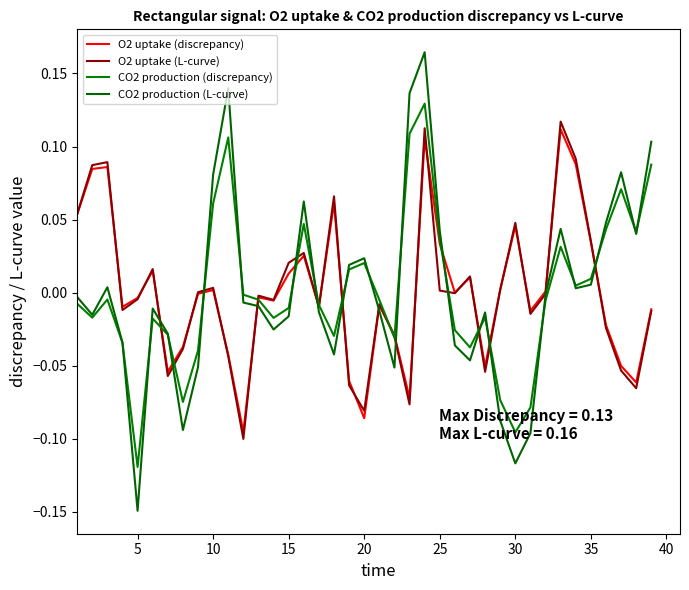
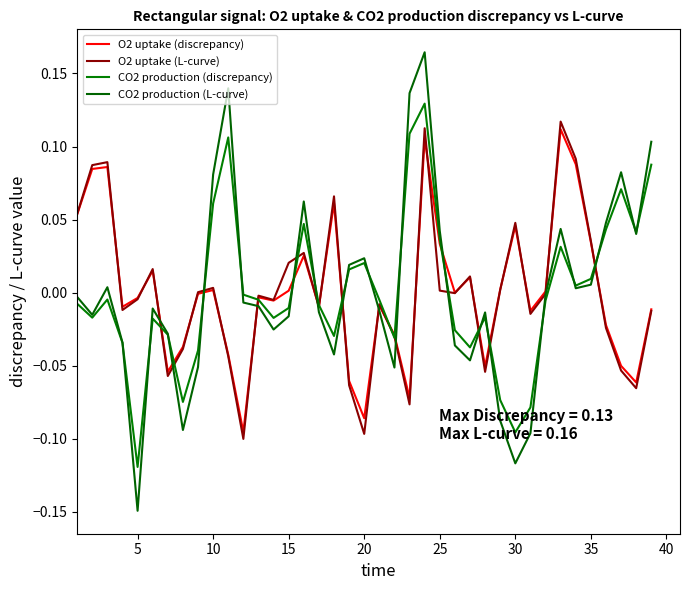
O2 uptake (discrepancy), 15: 0.013 -> 0.001
O2 uptake (L-curve), 20: -0.081 -> -0.097
